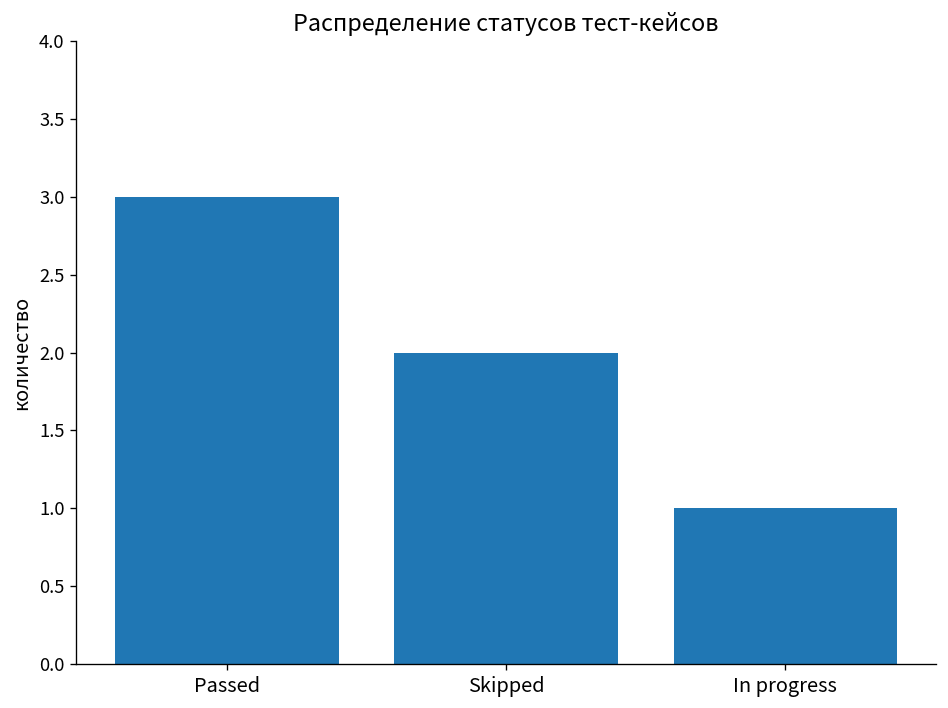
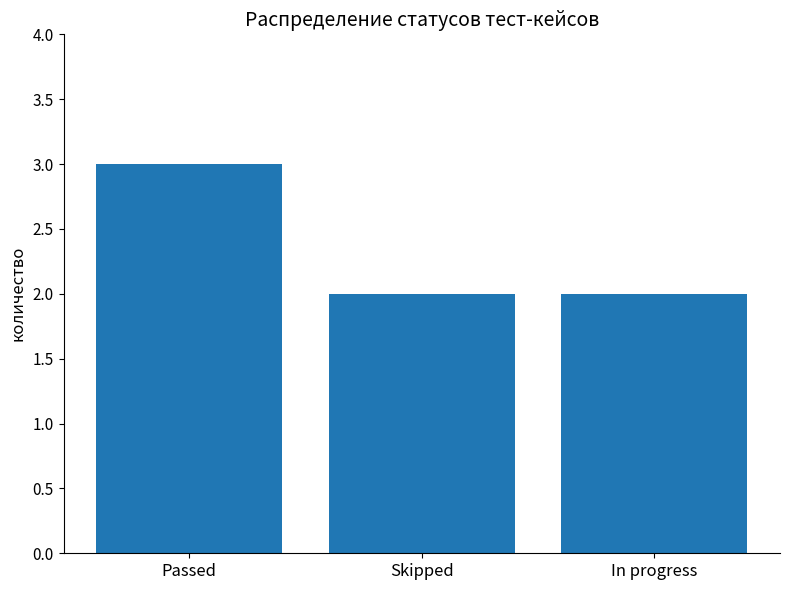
In progress: 1 -> 2
